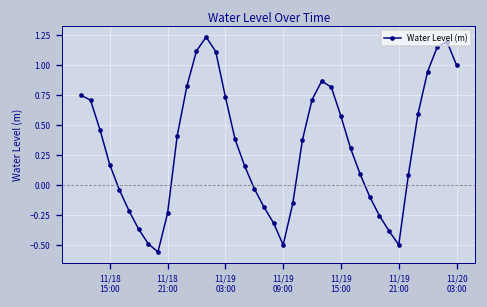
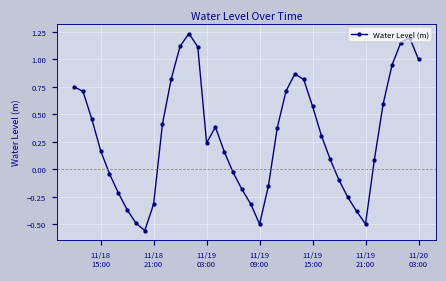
11/18 21:00: -0.23 -> -0.31
11/19 03:00: 0.74 -> 0.24
